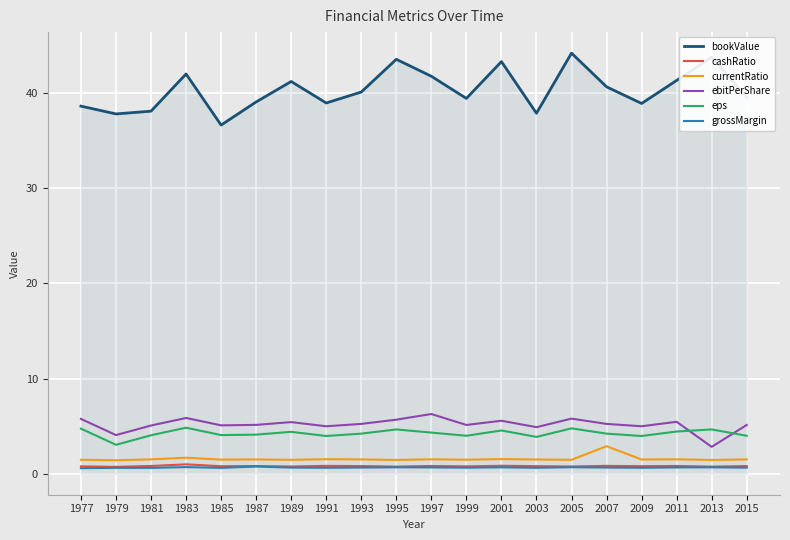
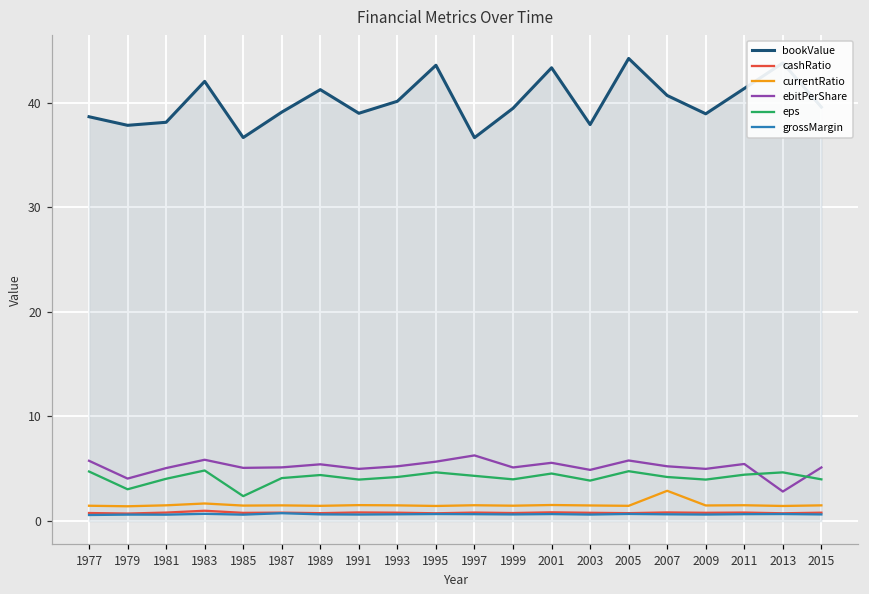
eps, 1985: 4 -> 2
bookValue, 1997: 42 -> 37
